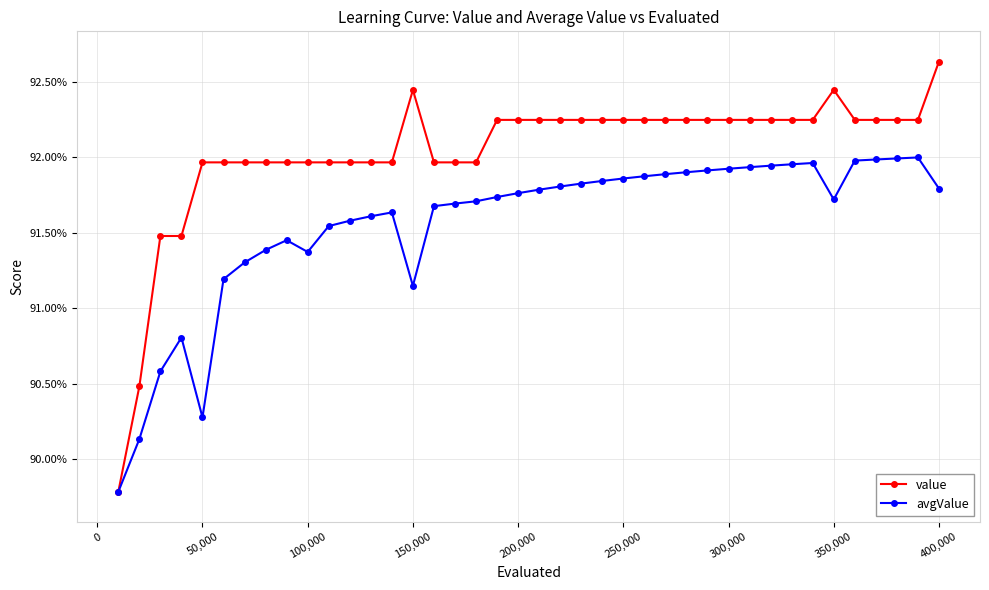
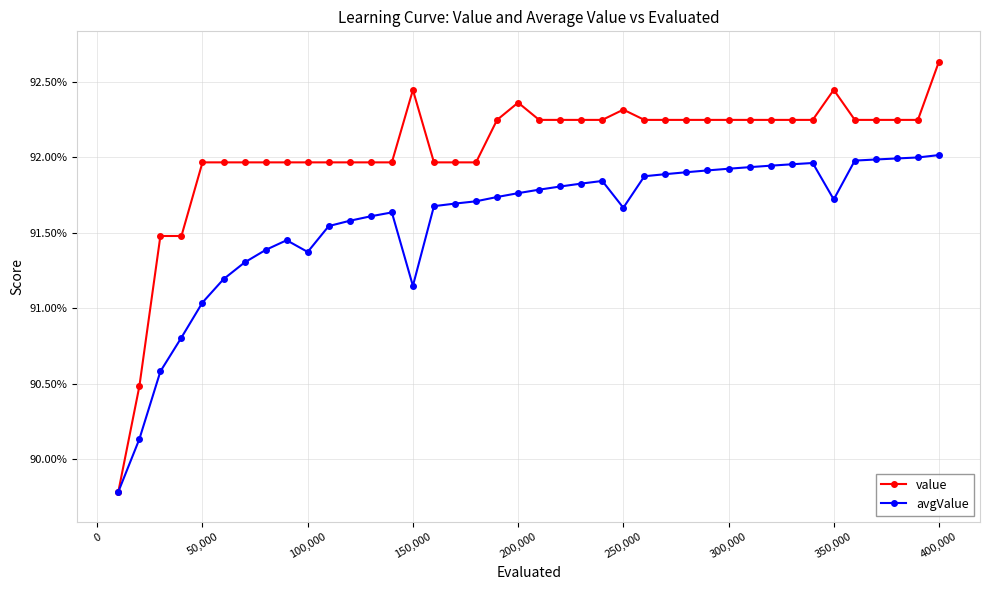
avgValue, 50,000: 90.28% -> 91.04%
value, 200,000: 92.25% -> 92.36%
value, 250,000: 92.25% -> 92.31%
avgValue, 250,000: 91.86% -> 91.67%
avgValue, 400,000: 91.79% -> 92.01%
